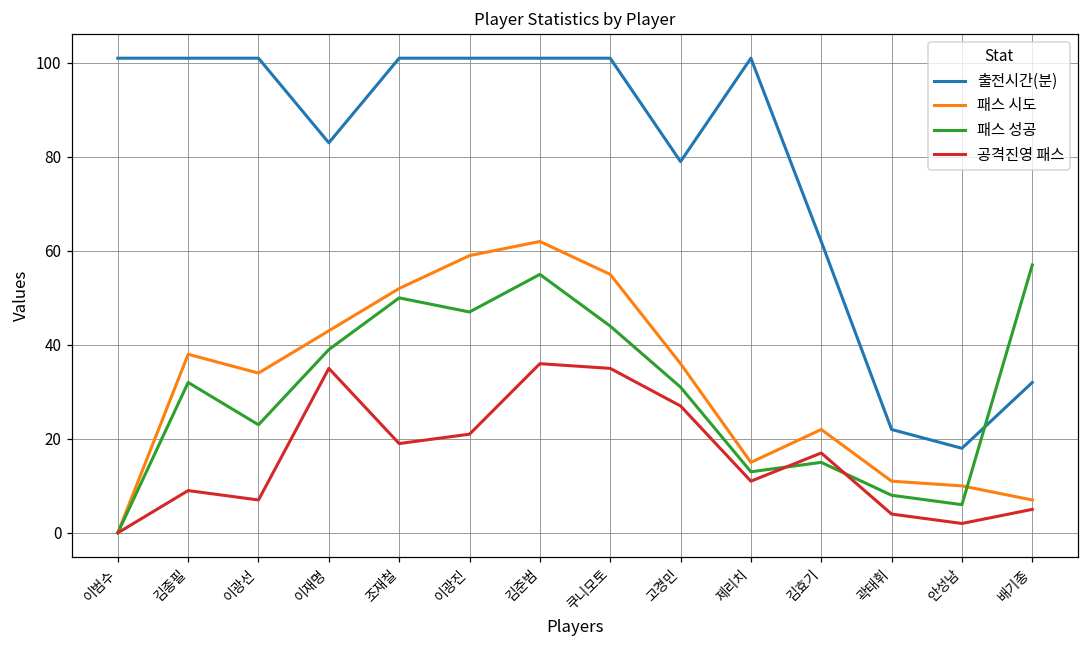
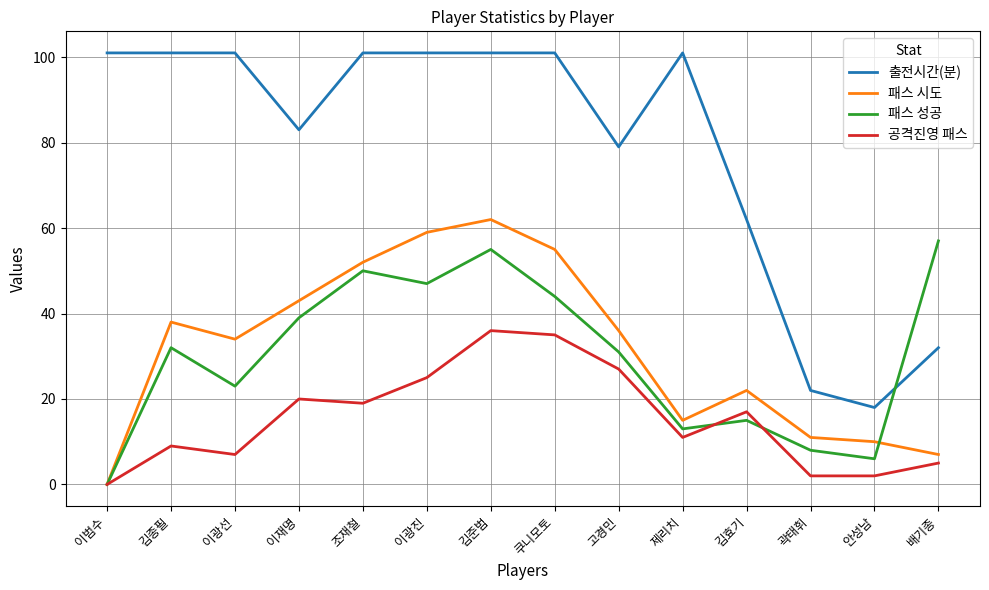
공격진영 패스, 이재명: 35 -> 20
공격진영 패스, 이광진: 21 -> 25
공격진영 패스, 곽태휘: 4 -> 2
